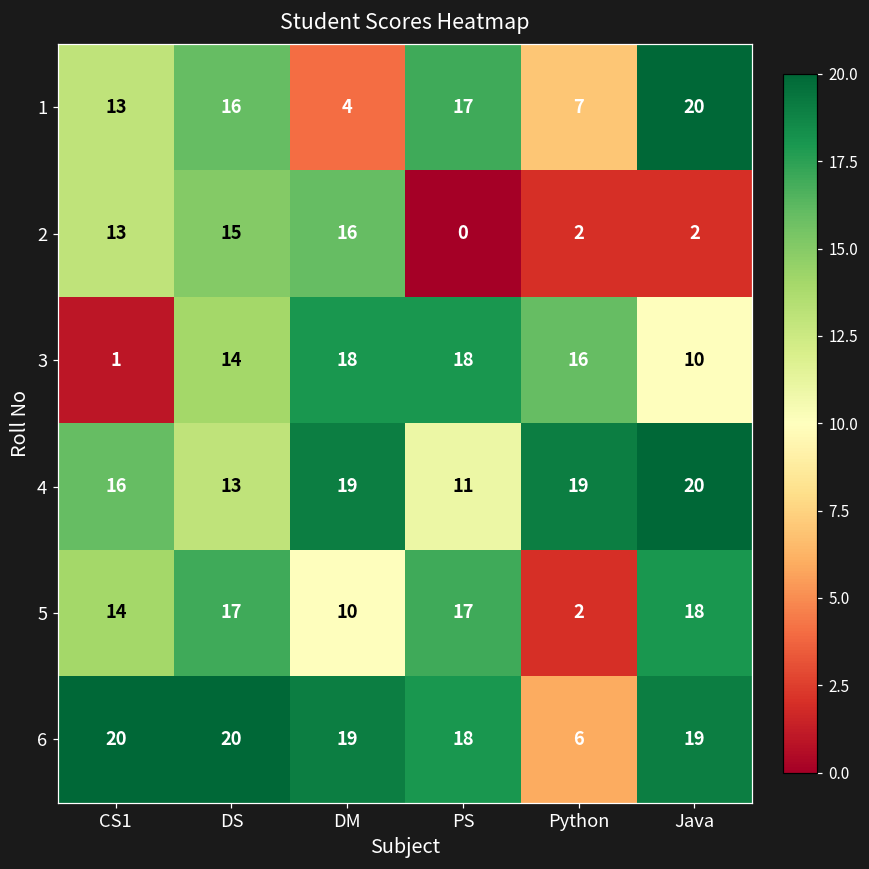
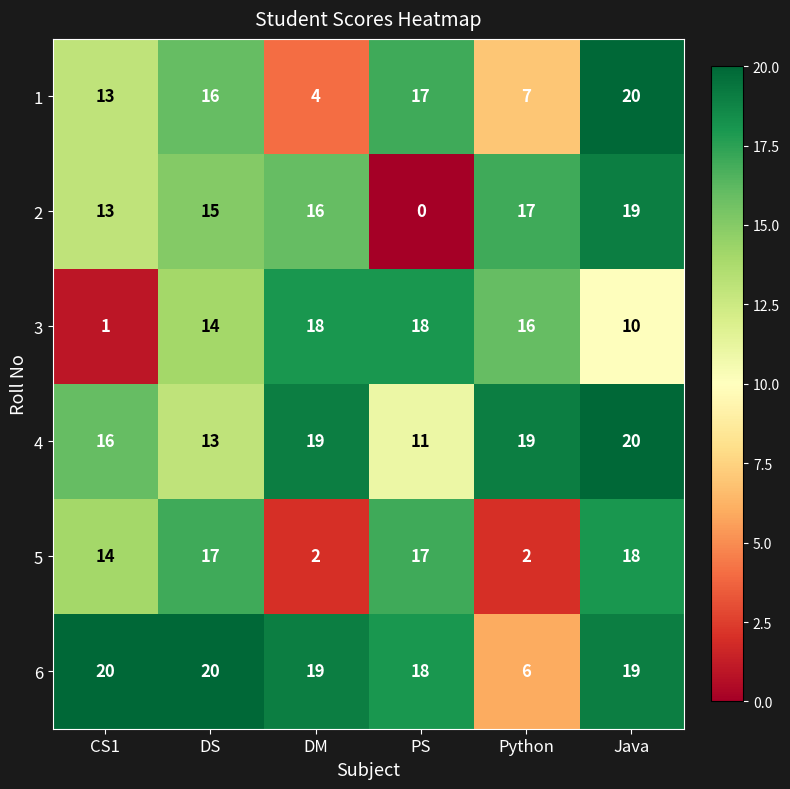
2, Python: 2 -> 17
2, Java: 2 -> 19
5, DM: 10 -> 2
